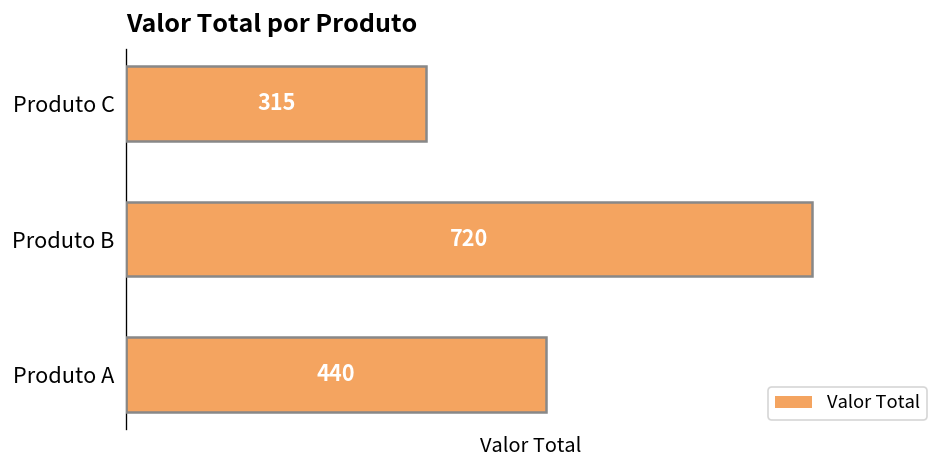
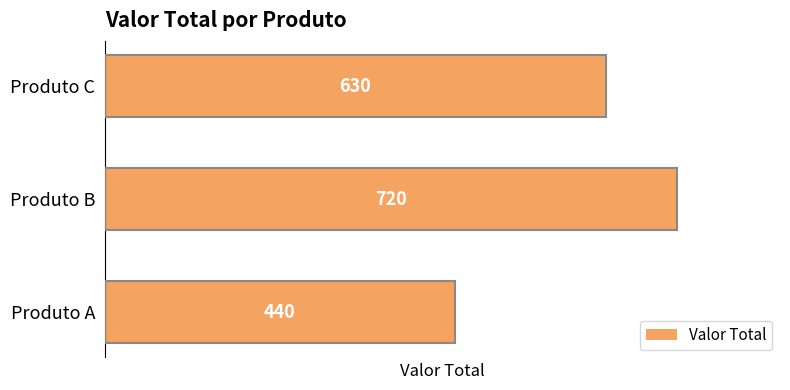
Produto C: 315 -> 630
